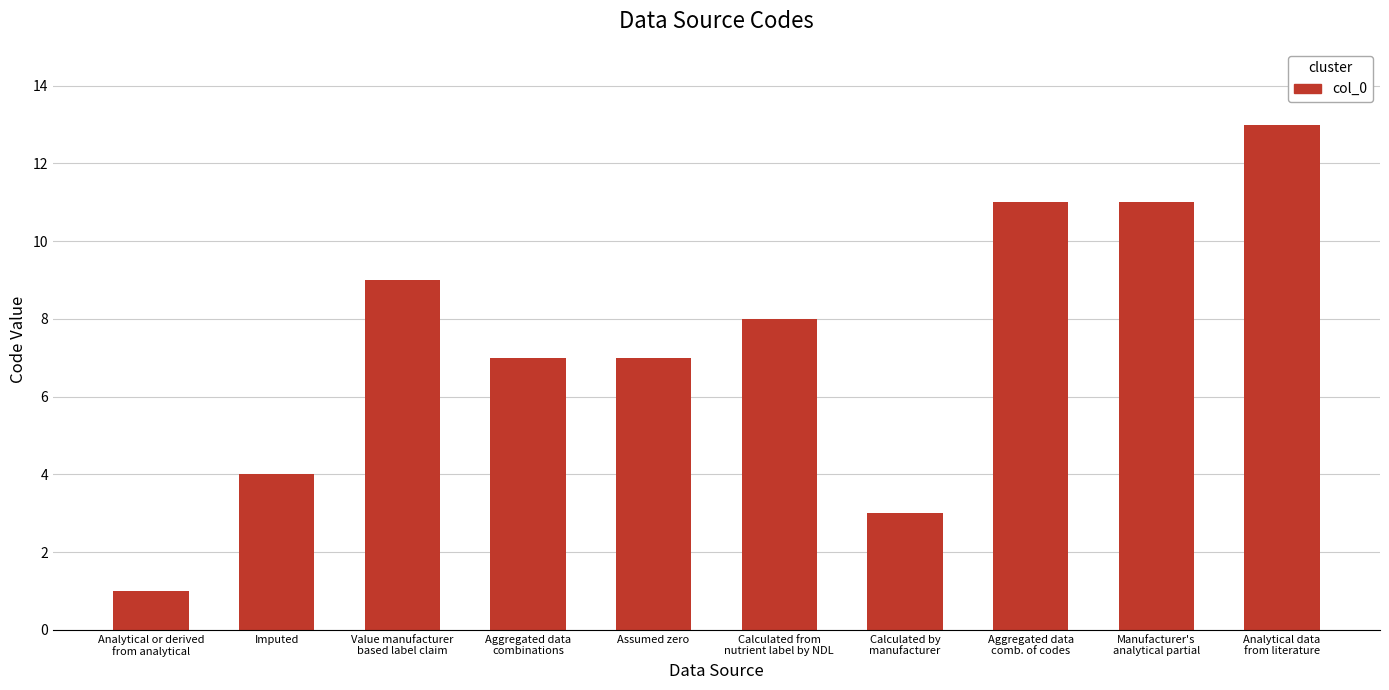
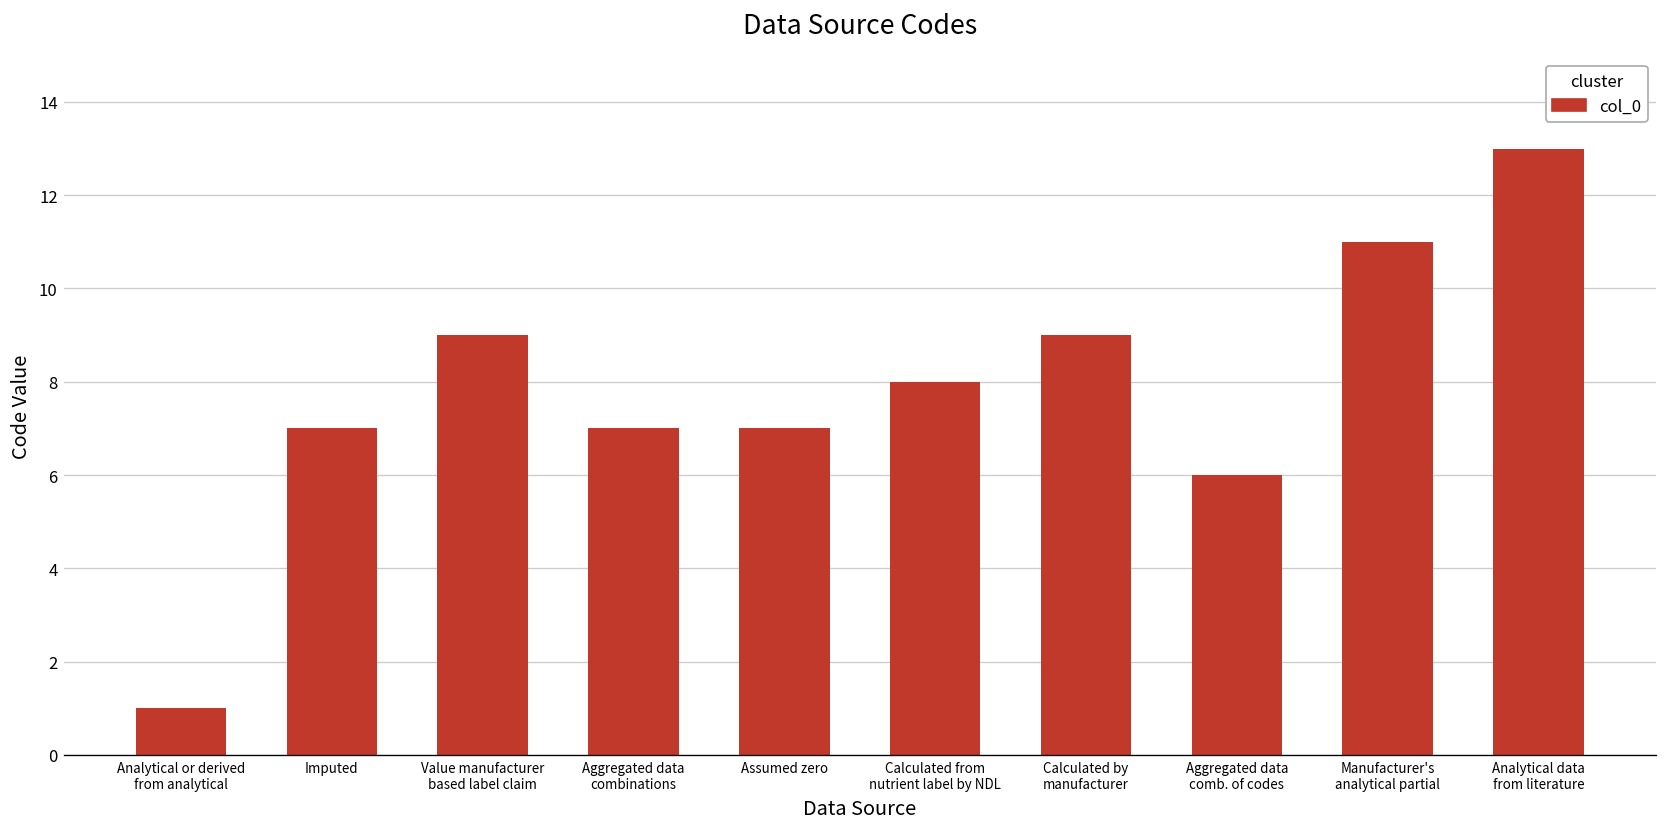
Imputed: 4 -> 7
Calculated by manufacturer: 3 -> 9
Aggregated data comb. of codes: 11 -> 6
